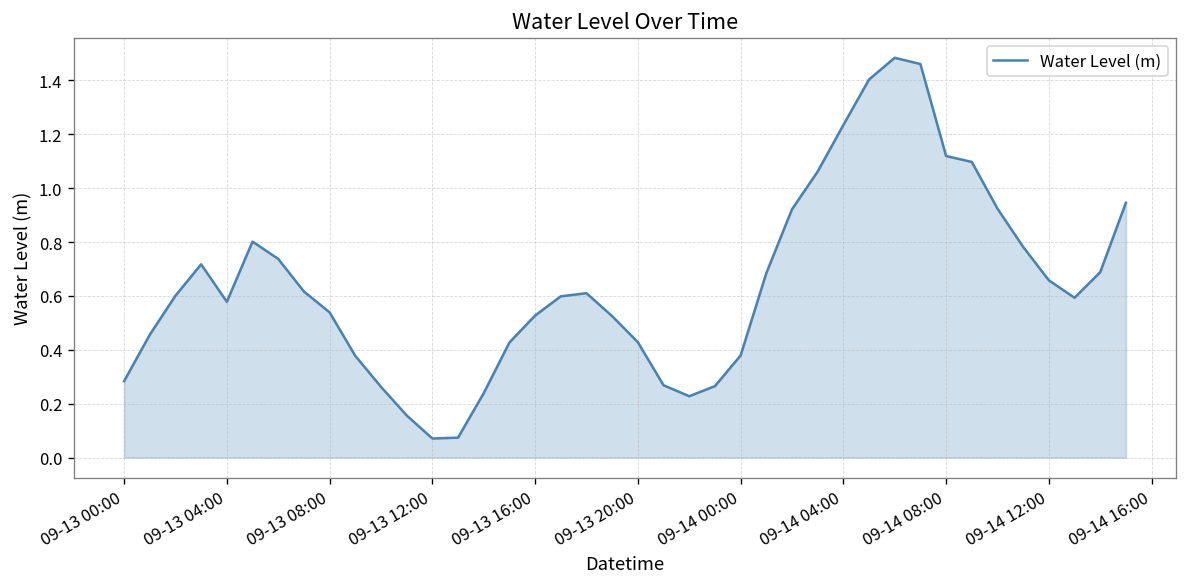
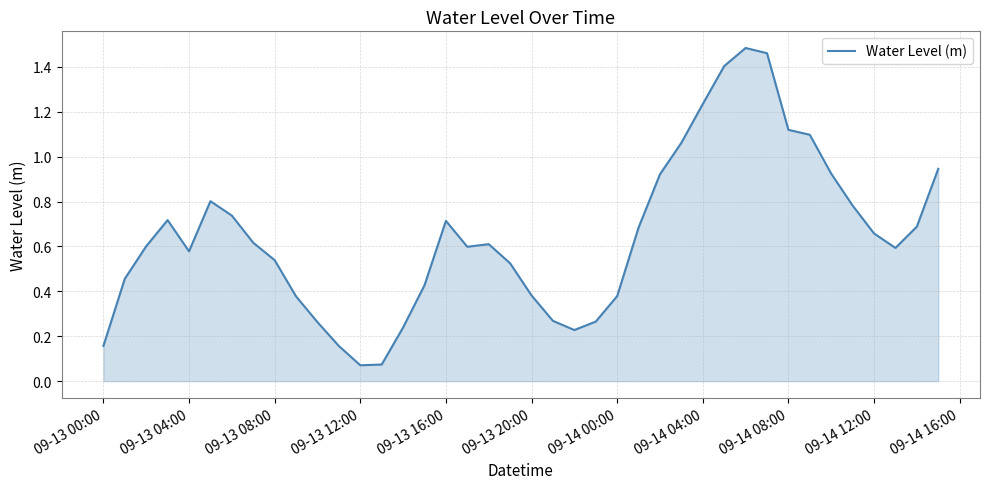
09-13 00:00: 0.28 -> 0.16
09-13 16:00: 0.53 -> 0.71
09-13 20:00: 0.43 -> 0.38
